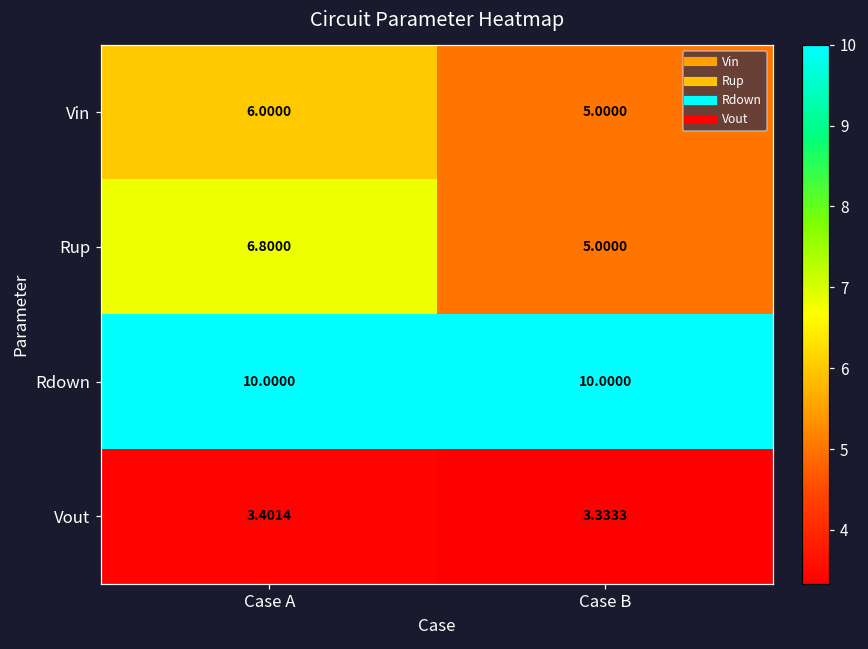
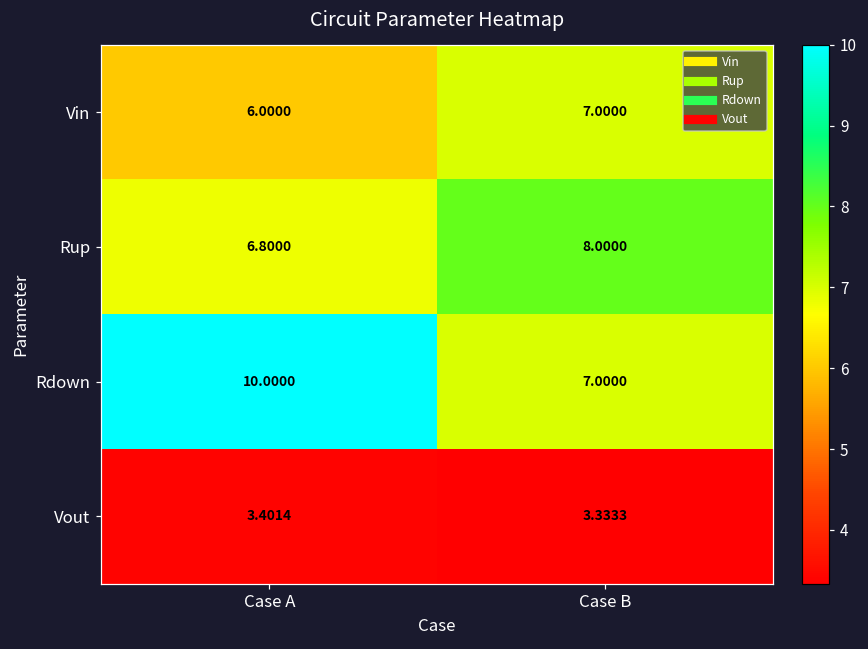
Vin, Case B: 5.0000 -> 7.0000
Rup, Case B: 5.0000 -> 8.0000
Rdown, Case B: 10.0000 -> 7.0000
